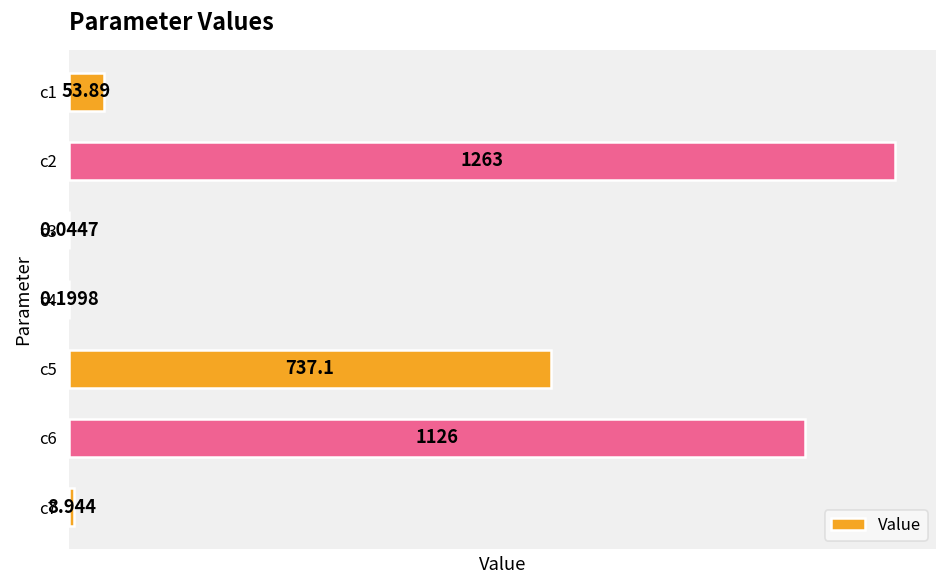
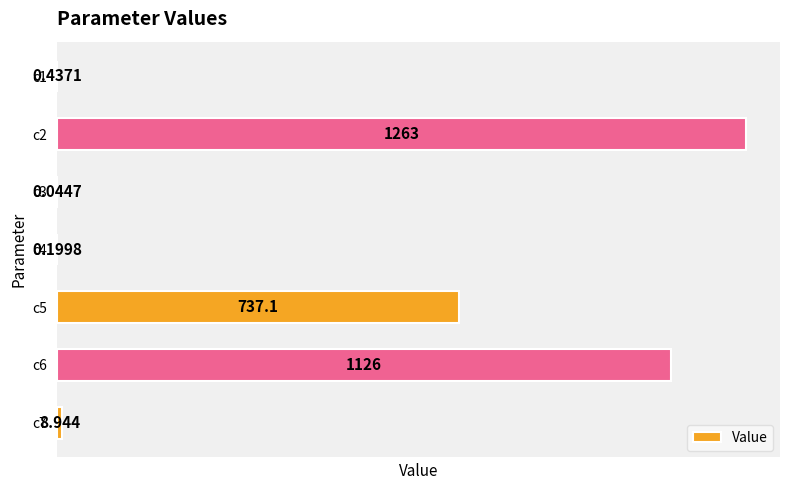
c1: 53.89 -> 0.4371
